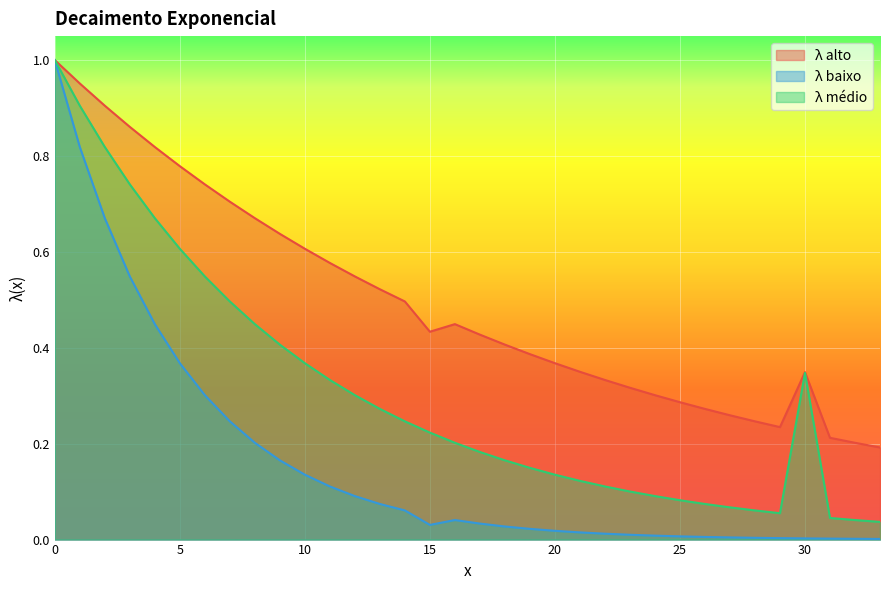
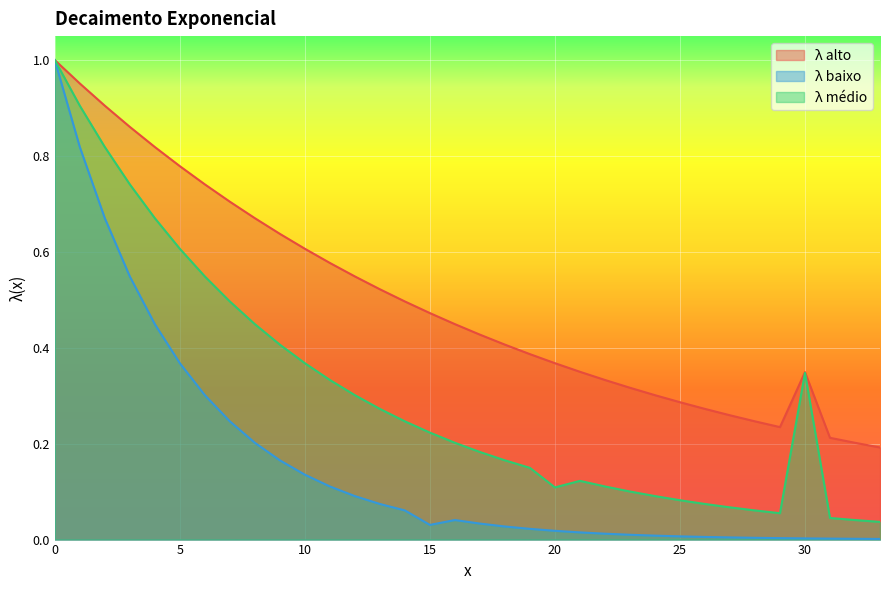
λ alto, 15: 0.43 -> 0.47
λ médio, 20: 0.14 -> 0.11
